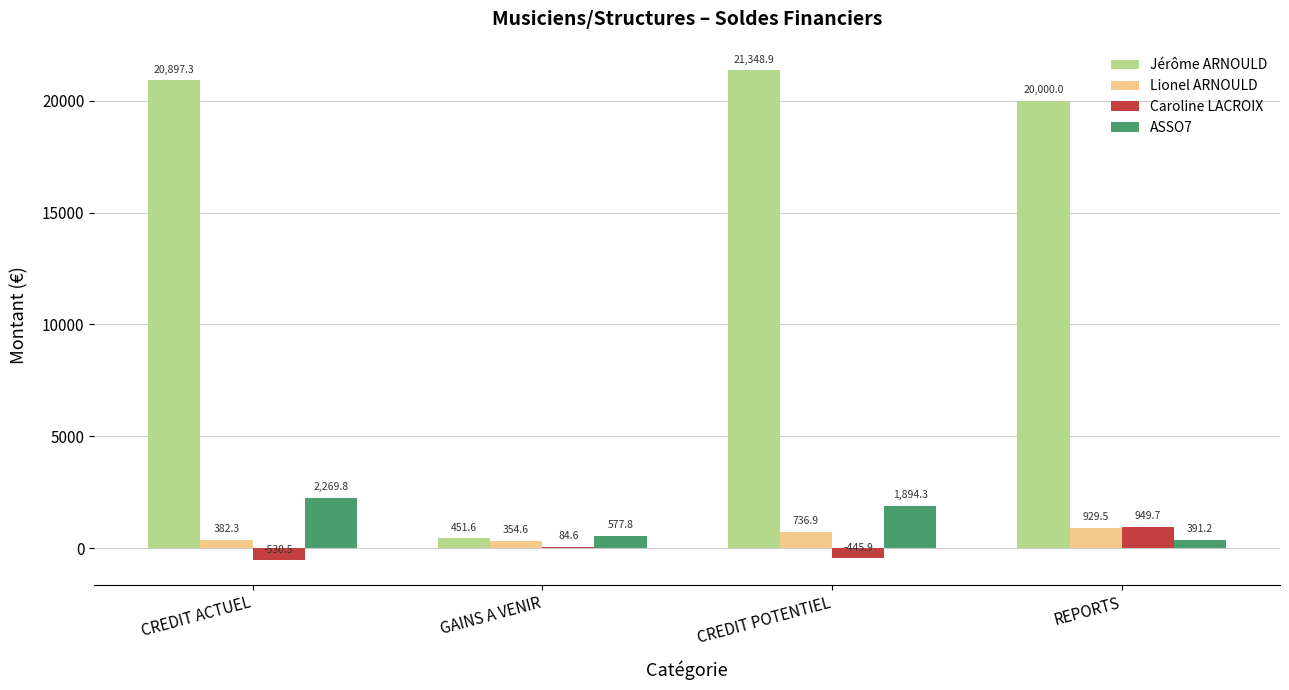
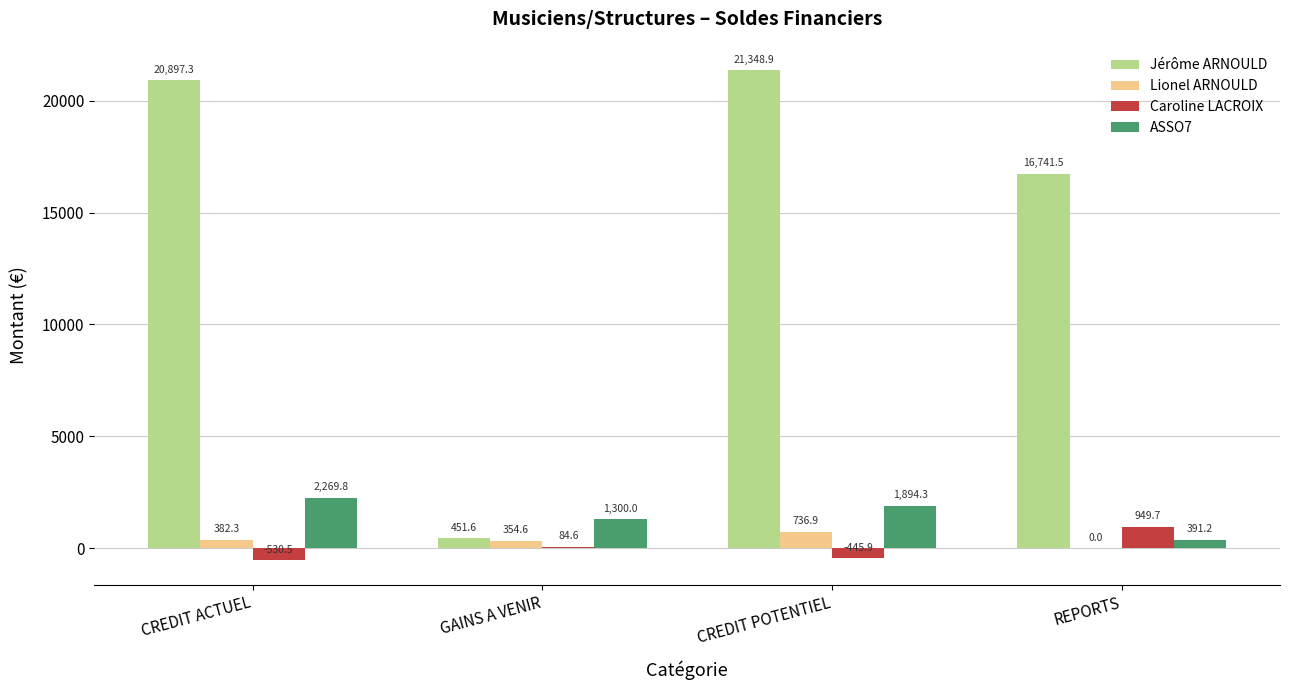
ASSO7, GAINS A VENIR: 577.8 -> 1,300.0
Jérôme ARNOULD, REPORTS: 20,000.0 -> 16,741.5
Lionel ARNOULD, REPORTS: 929.5 -> 0.0
